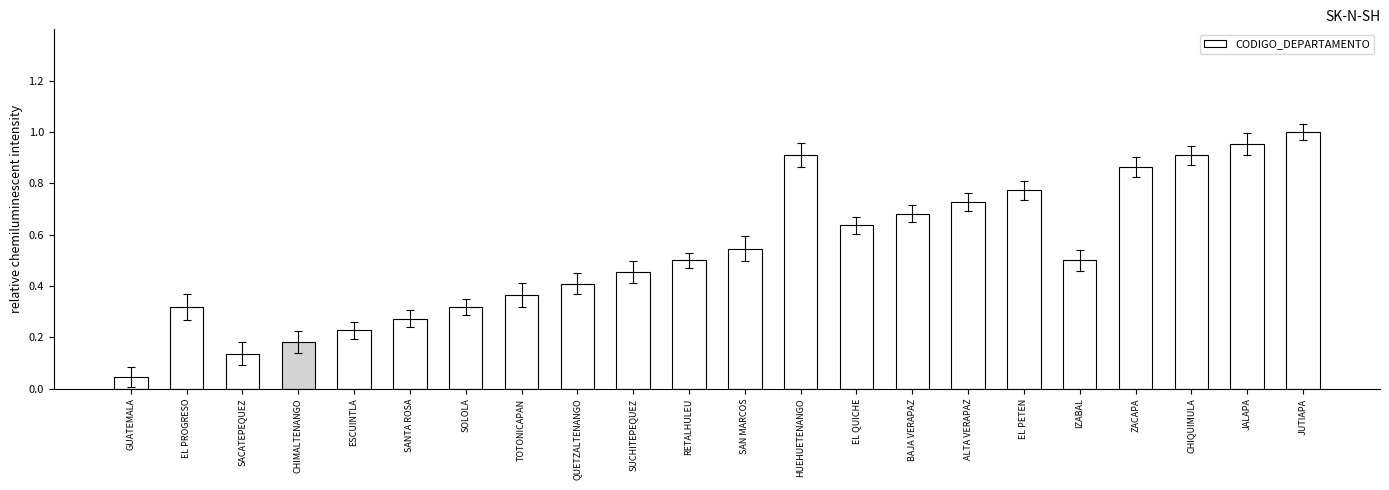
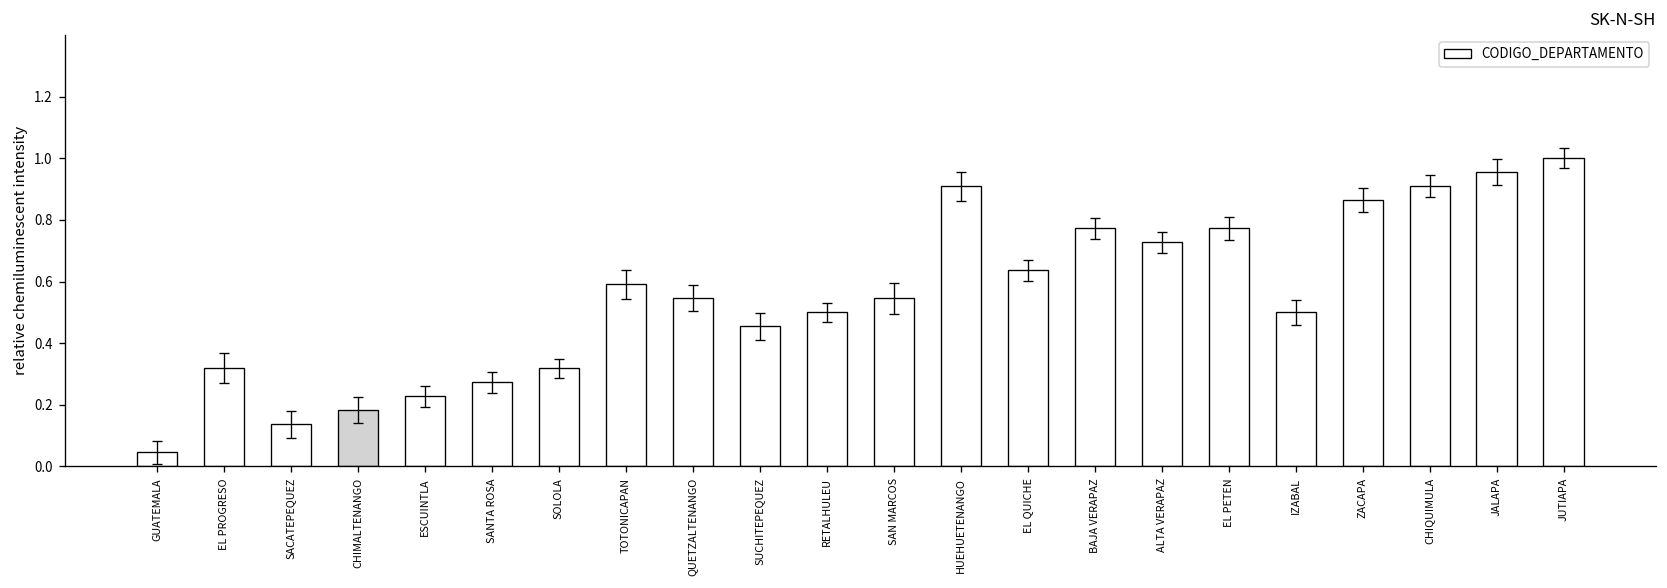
CODIGO_DEPARTAMENTO, TOTONICAPAN: 0.36 -> 0.59
CODIGO_DEPARTAMENTO, QUETZALTENANGO: 0.41 -> 0.55
CODIGO_DEPARTAMENTO, BAJA VERAPAZ: 0.68 -> 0.77
